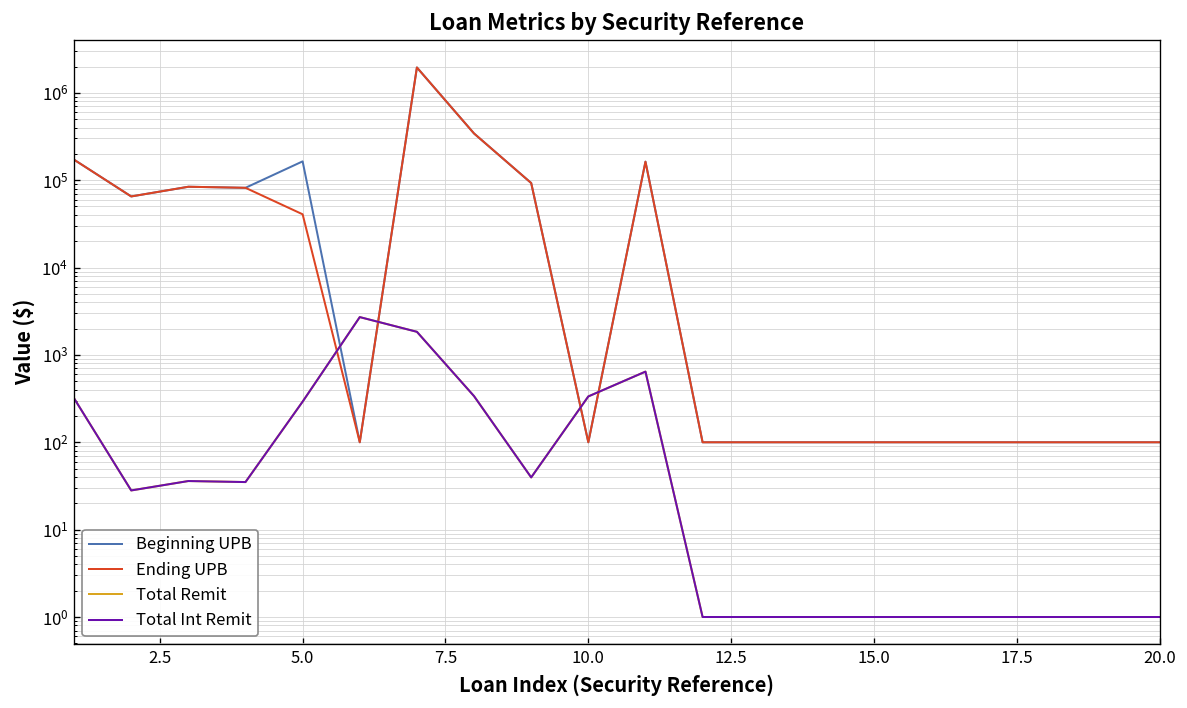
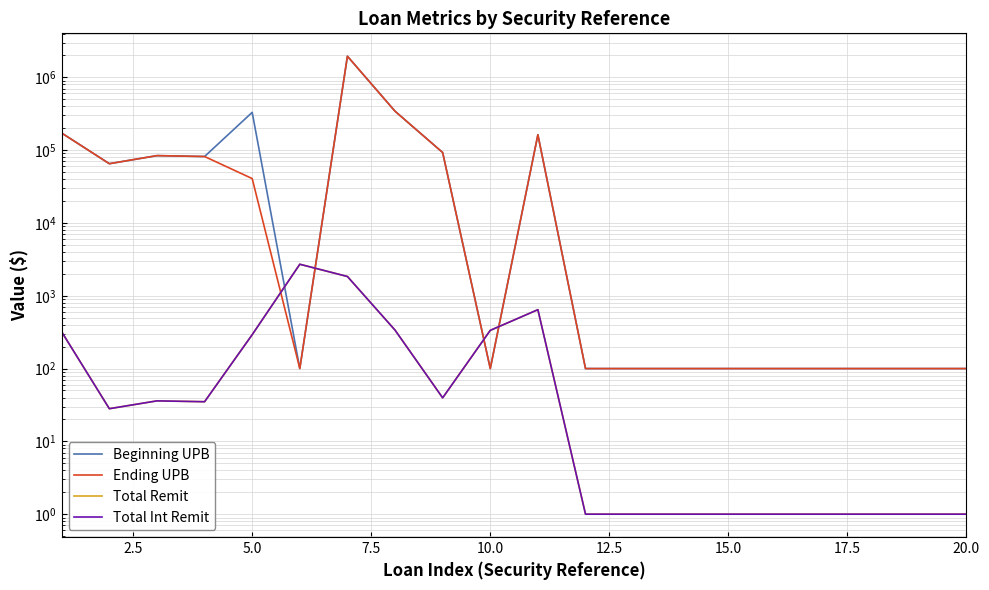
Beginning UPB, 5.0: 160000 -> 300000
